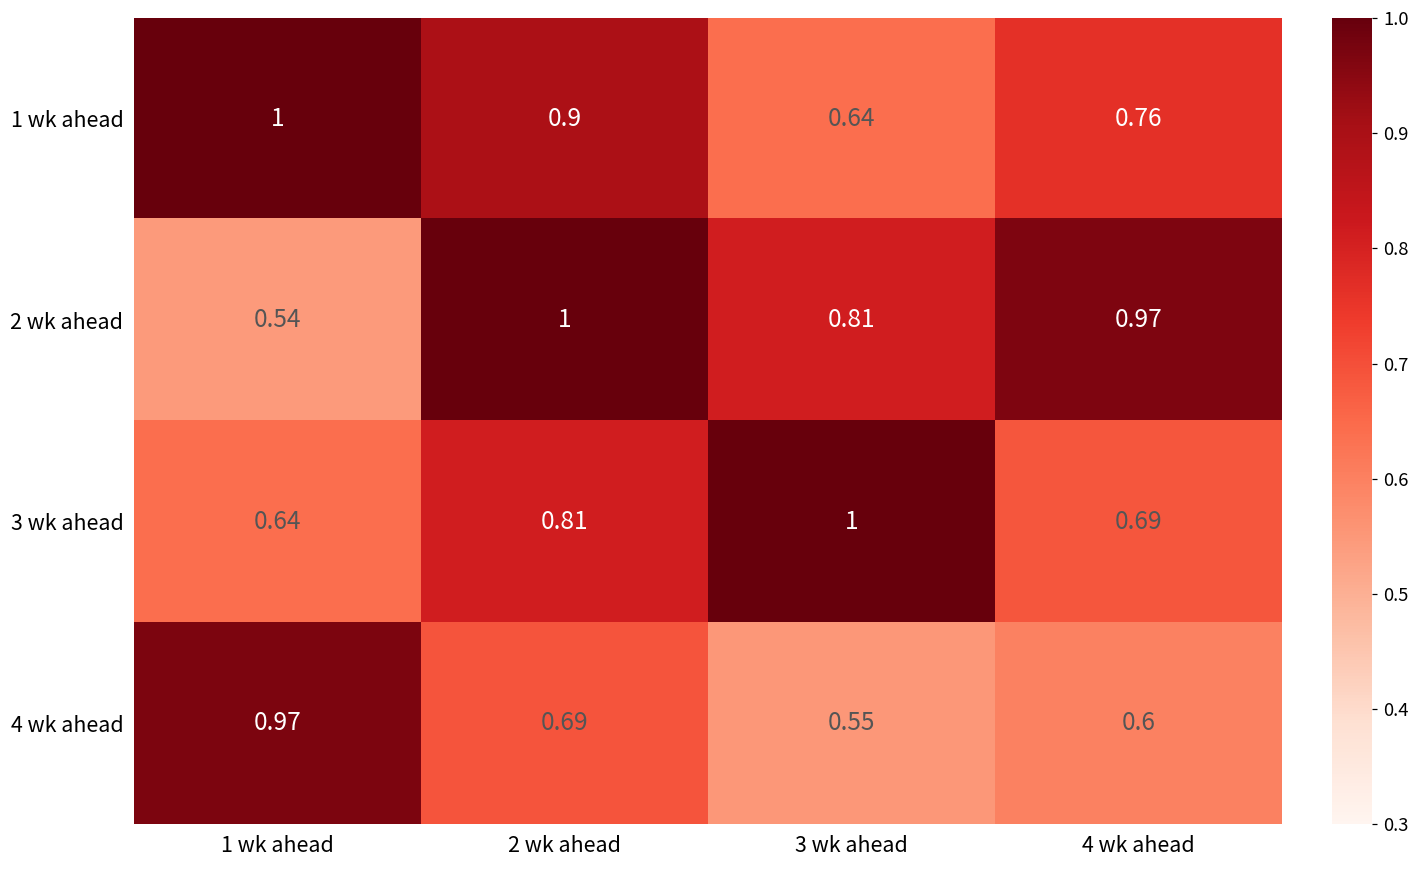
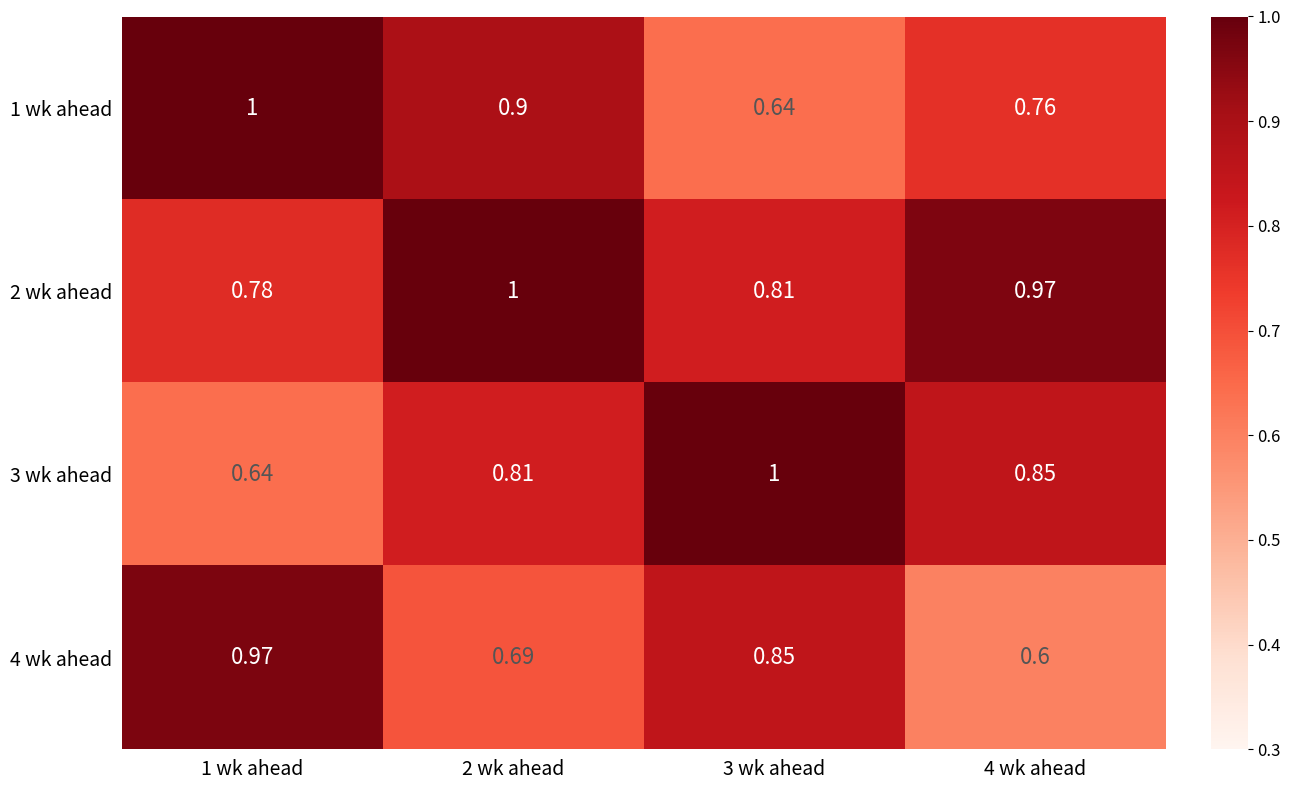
2 wk ahead, 1 wk ahead: 0.54 -> 0.78
3 wk ahead, 4 wk ahead: 0.69 -> 0.85
4 wk ahead, 3 wk ahead: 0.55 -> 0.85
